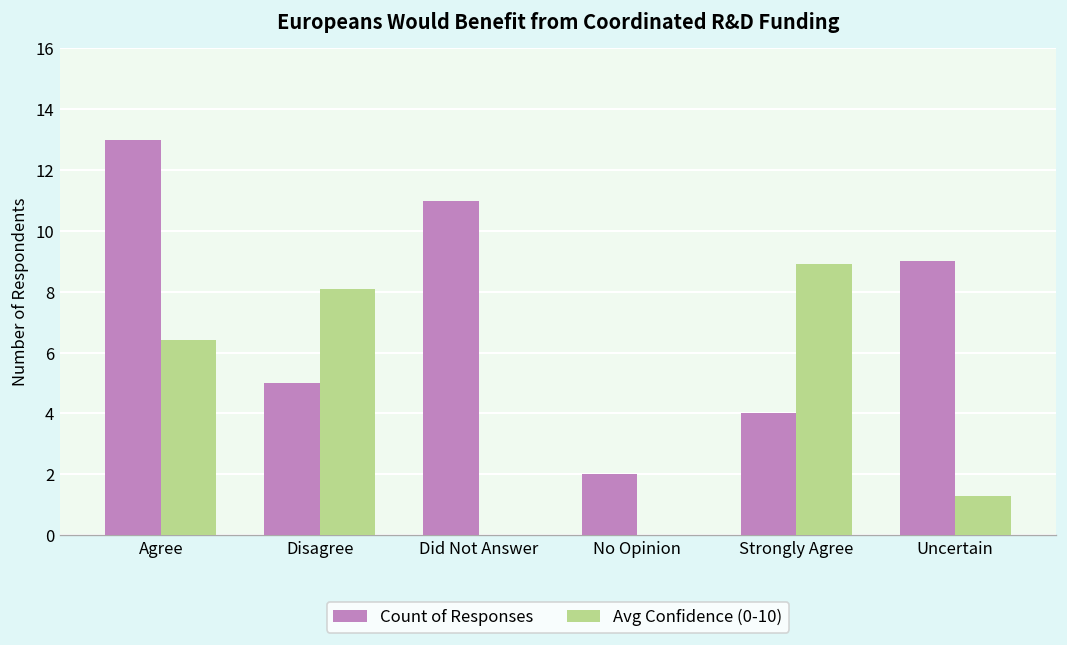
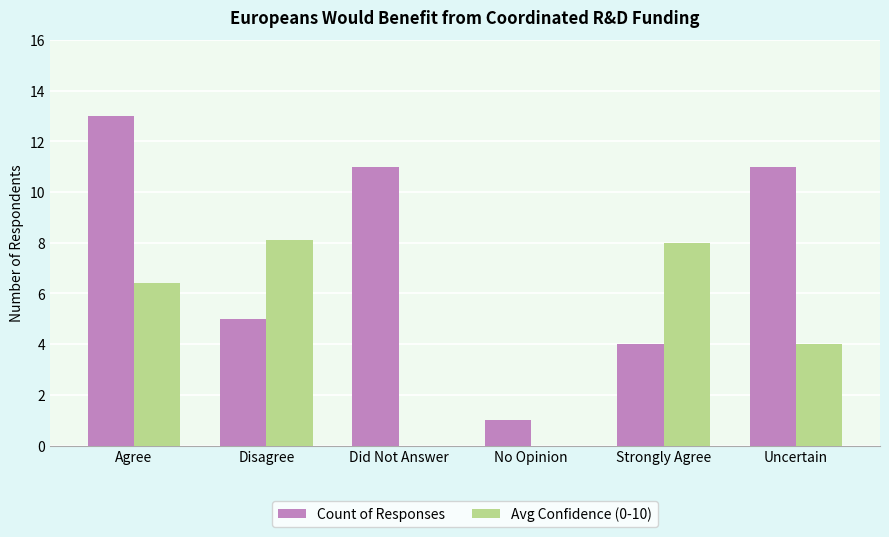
Count of Responses, No Opinion: 2 -> 1
Avg Confidence (0-10), Strongly Agree: 8.9 -> 8.0
Count of Responses, Uncertain: 9 -> 11
Avg Confidence (0-10), Uncertain: 1.3 -> 4.0
